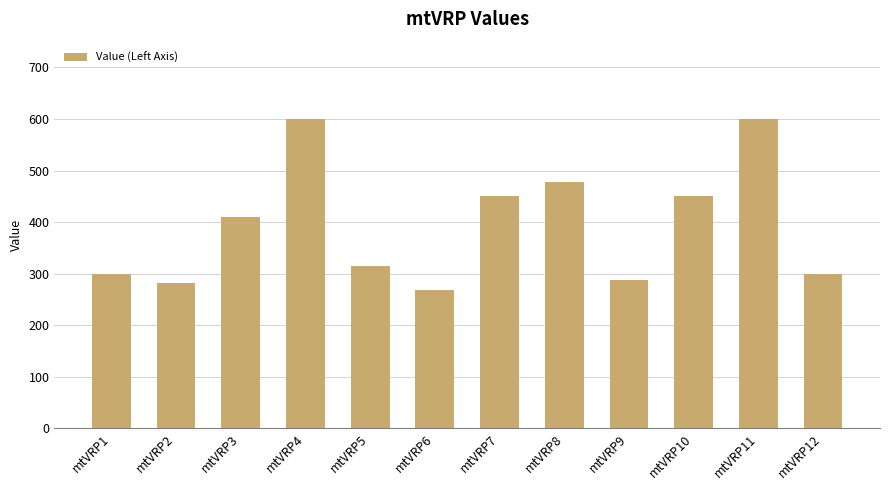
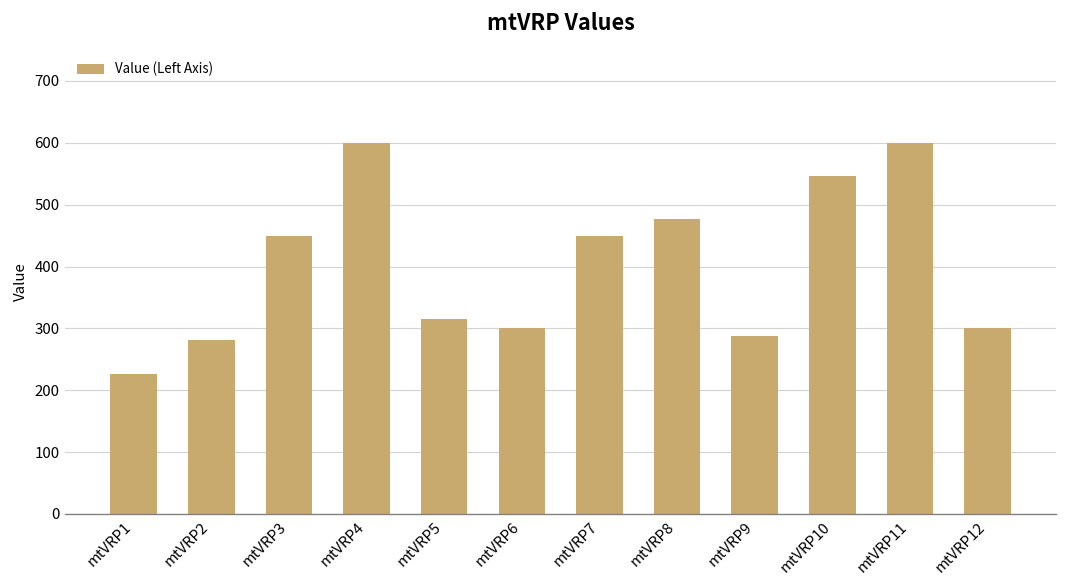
mtVRP1: 300 -> 230
mtVRP3: 410 -> 450
mtVRP6: 270 -> 300
mtVRP10: 450 -> 550
